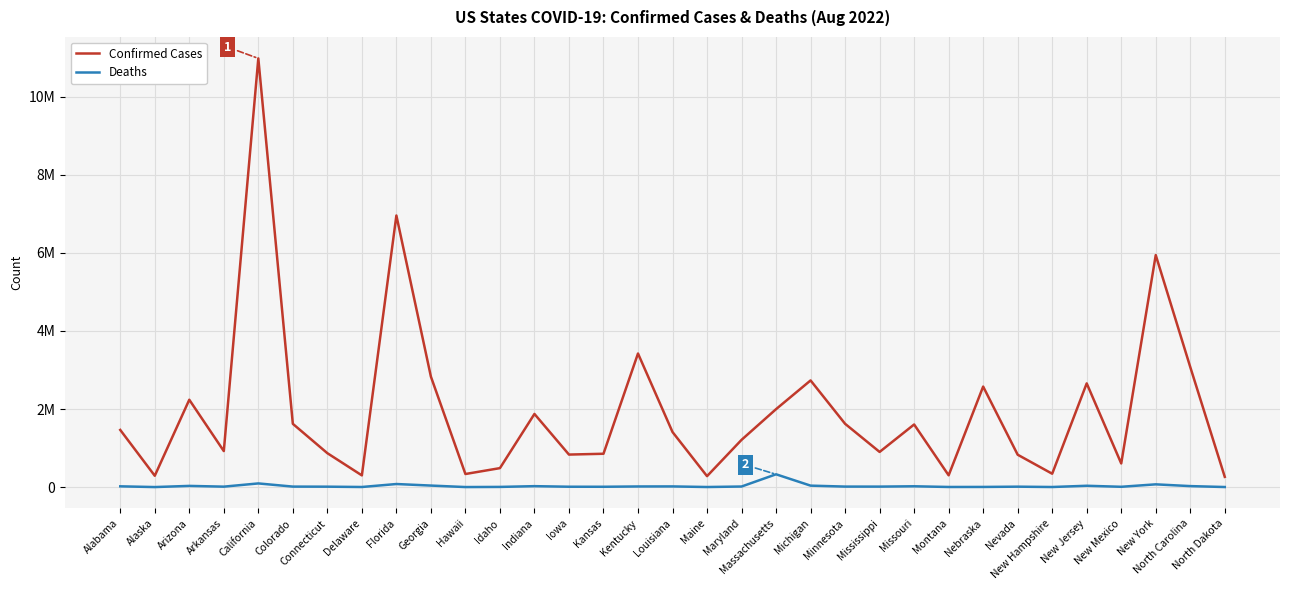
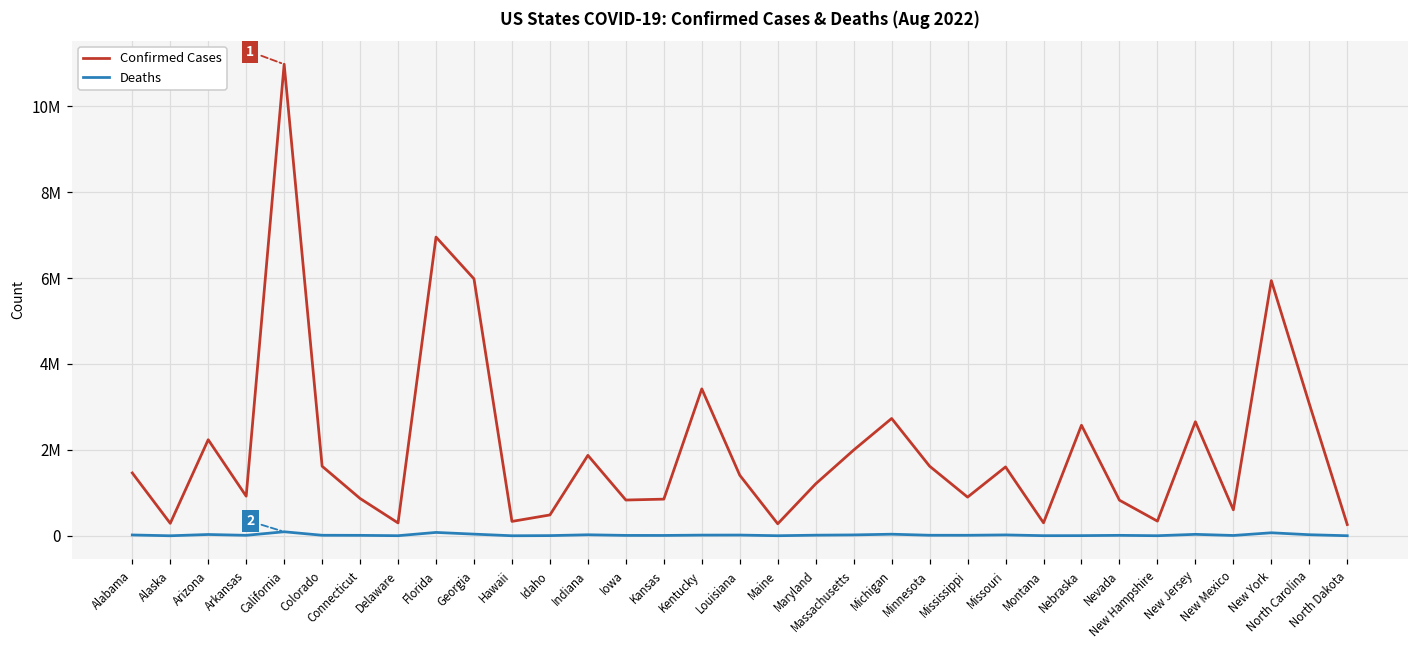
Confirmed Cases, Georgia: 2800000 -> 6000000
Deaths, Massachusetts: 300000 -> 0
